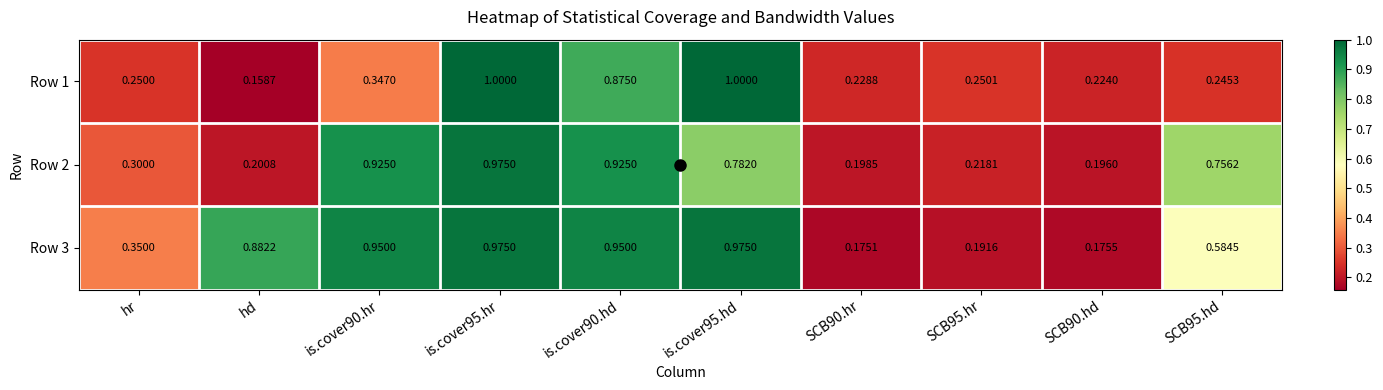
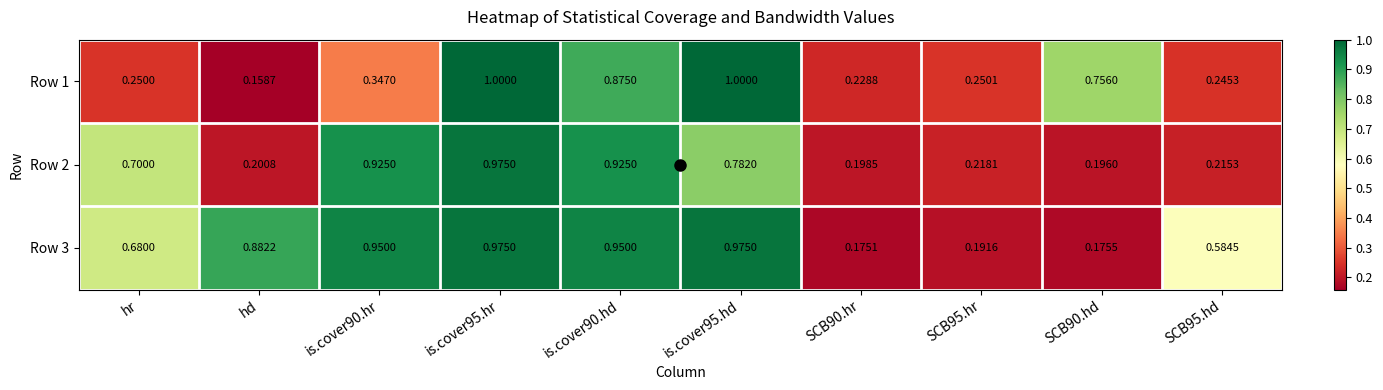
Row 1, SCB90.hd: 0.2240 -> 0.7560
Row 2, hr: 0.3000 -> 0.7000
Row 2, SCB95.hd: 0.7562 -> 0.2153
Row 3, hr: 0.3500 -> 0.6800
